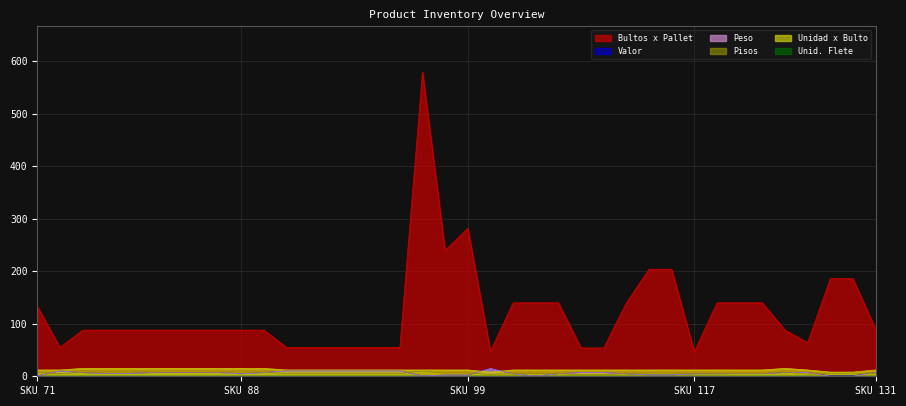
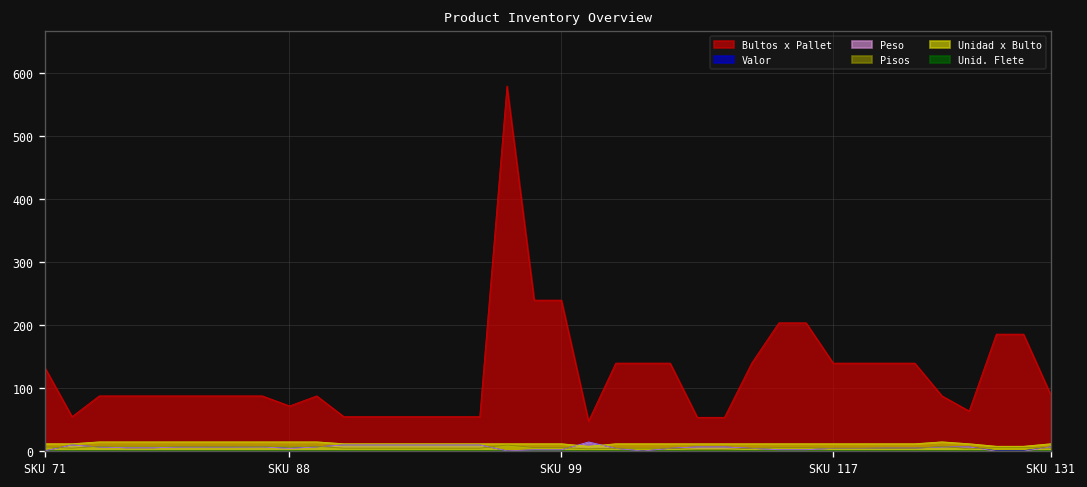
Bultos x Pallet, SKU 88: 90 -> 70
Bultos x Pallet, SKU 99: 280 -> 240
Bultos x Pallet, SKU 117: 50 -> 140
